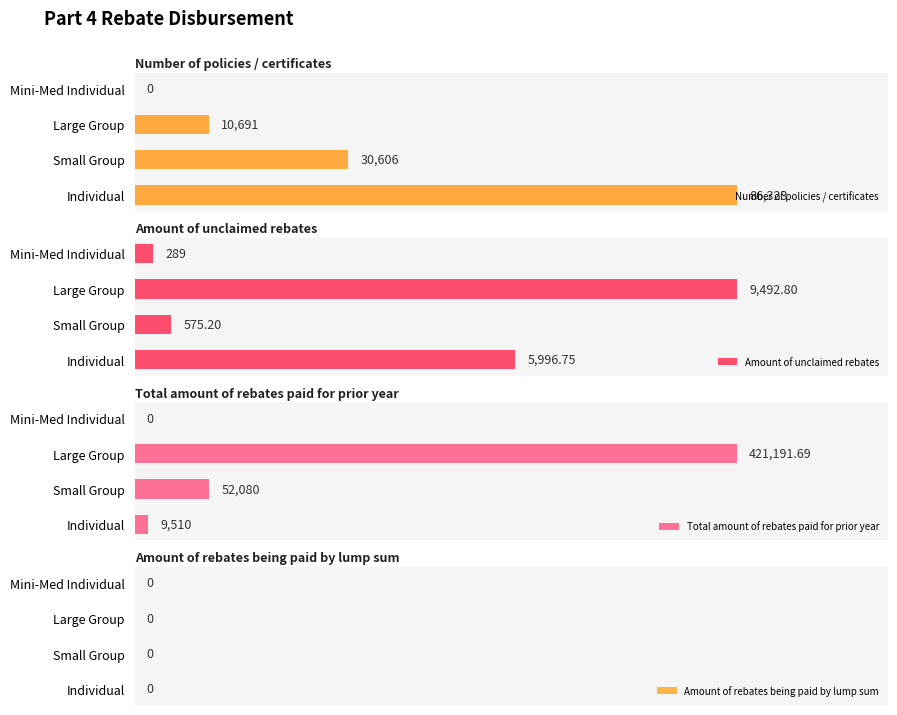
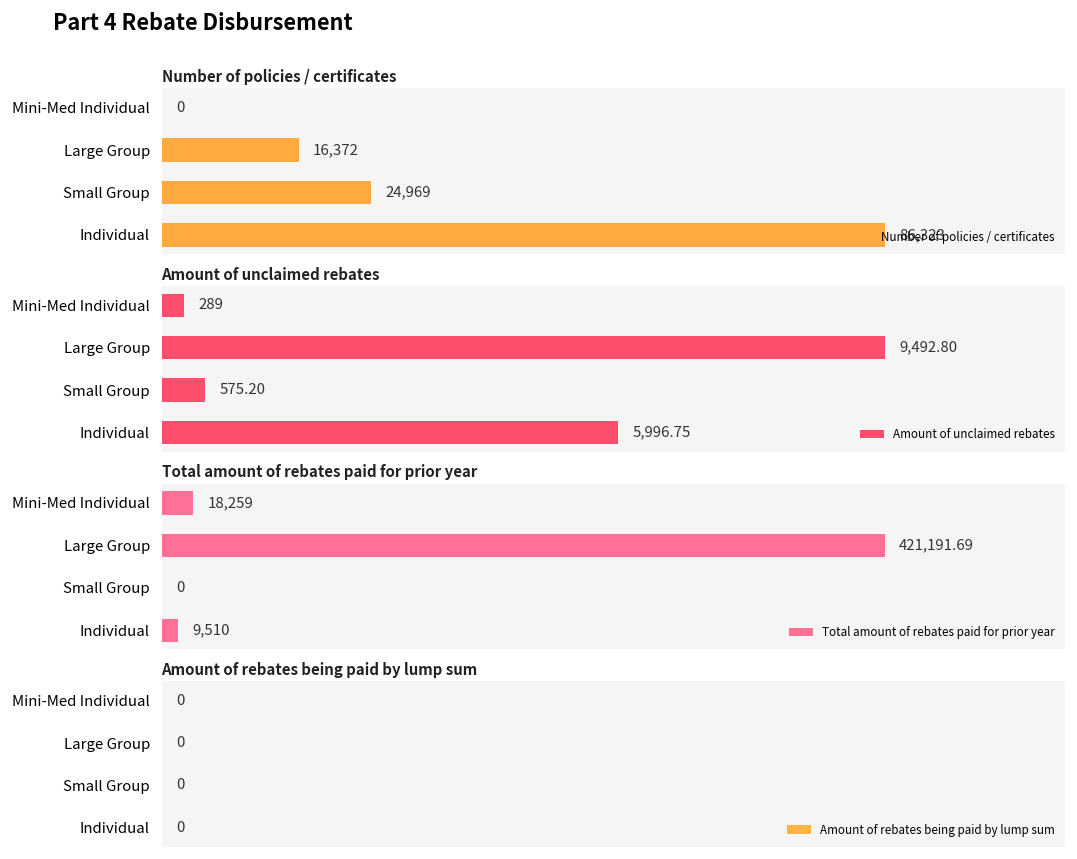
Number of policies / certificates, Large Group: 10,691 -> 16,372
Number of policies / certificates, Small Group: 30,606 -> 24,969
Total amount of rebates paid for prior year, Mini-Med Individual: 0 -> 18,259
Total amount of rebates paid for prior year, Small Group: 52,080 -> 0
